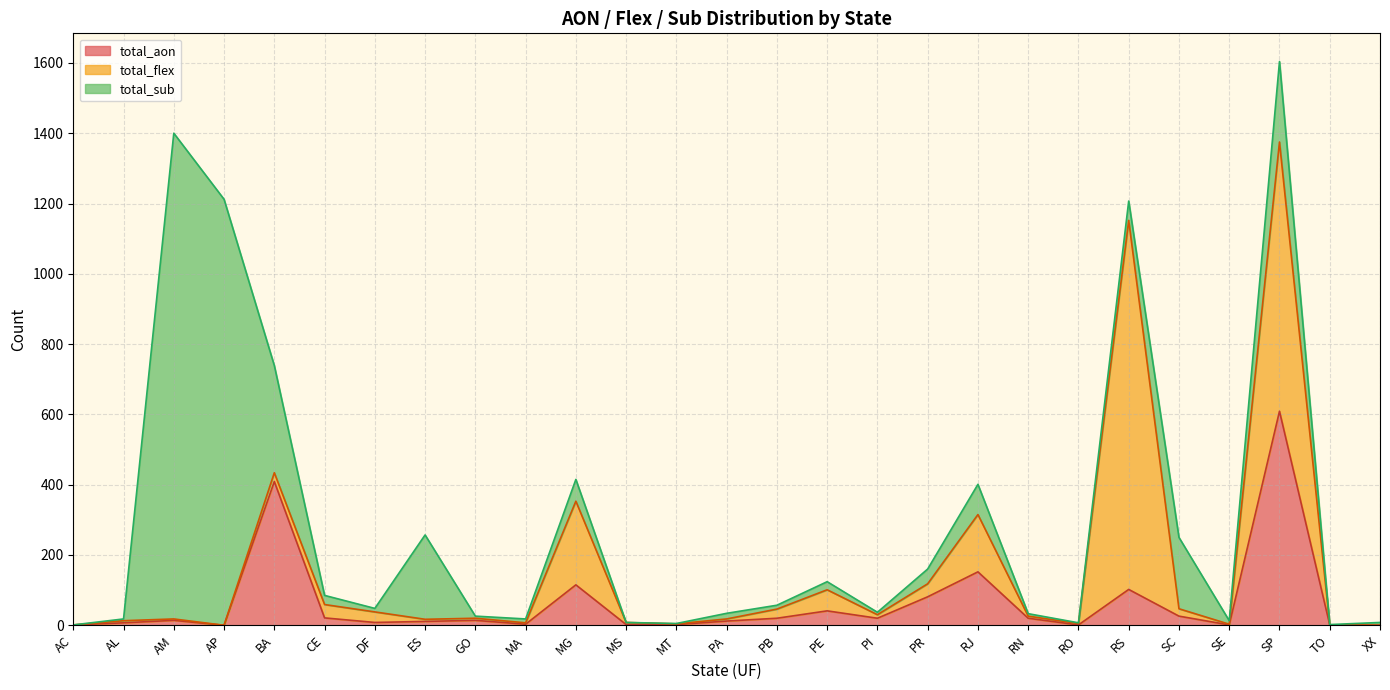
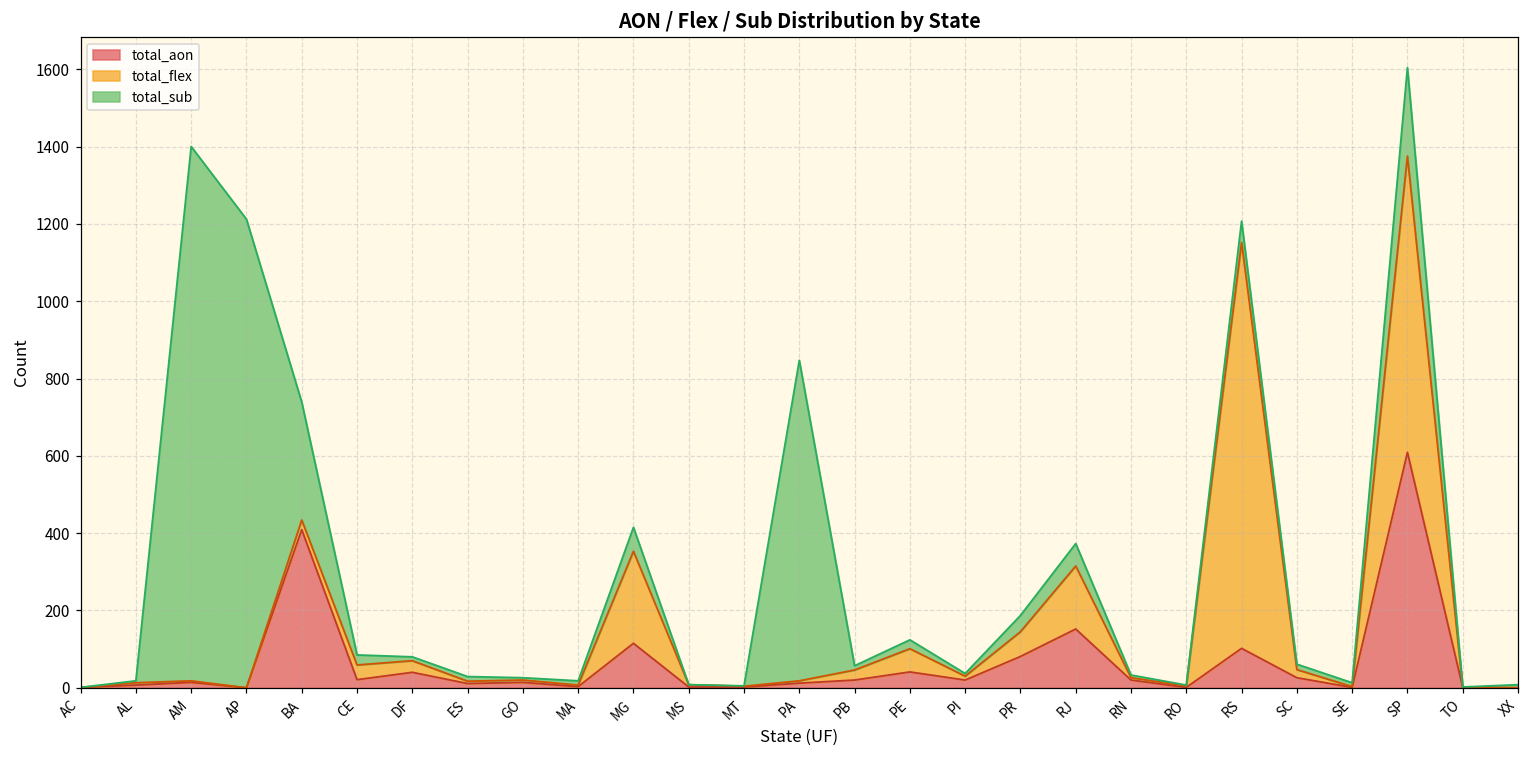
total_aon, DF: 10 -> 40
total_sub, ES: 240 -> 10
total_sub, PA: 20 -> 830
total_flex, PR: 40 -> 60
total_sub, RJ: 90 -> 60
total_sub, SC: 200 -> 10
